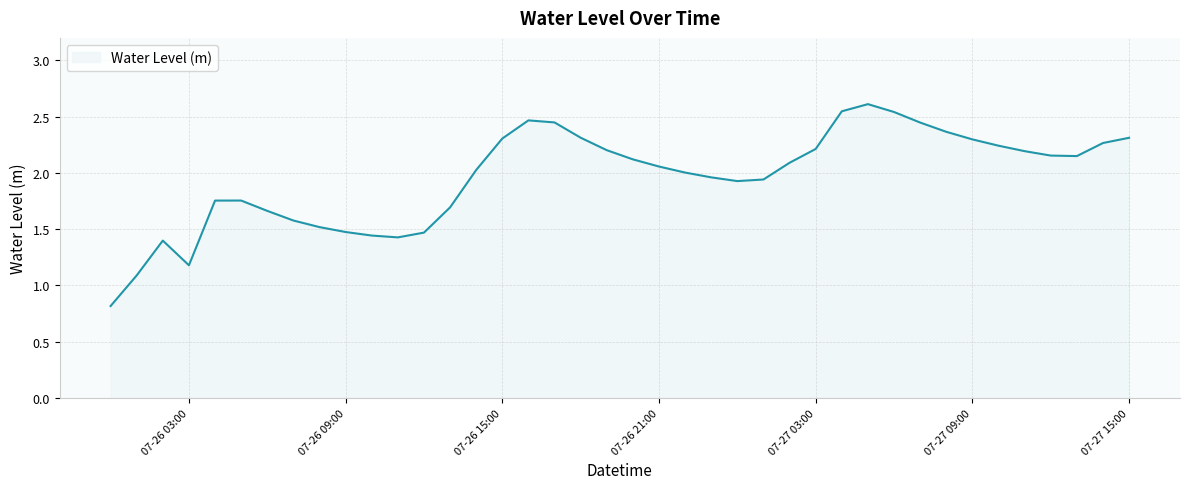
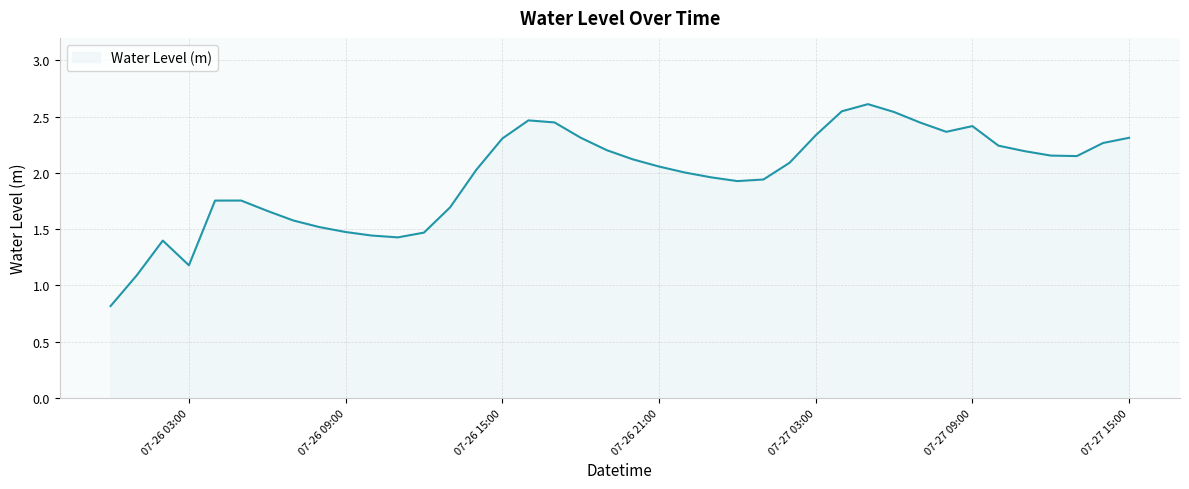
07-27 03:00: 2.21 -> 2.33
07-27 09:00: 2.30 -> 2.42
